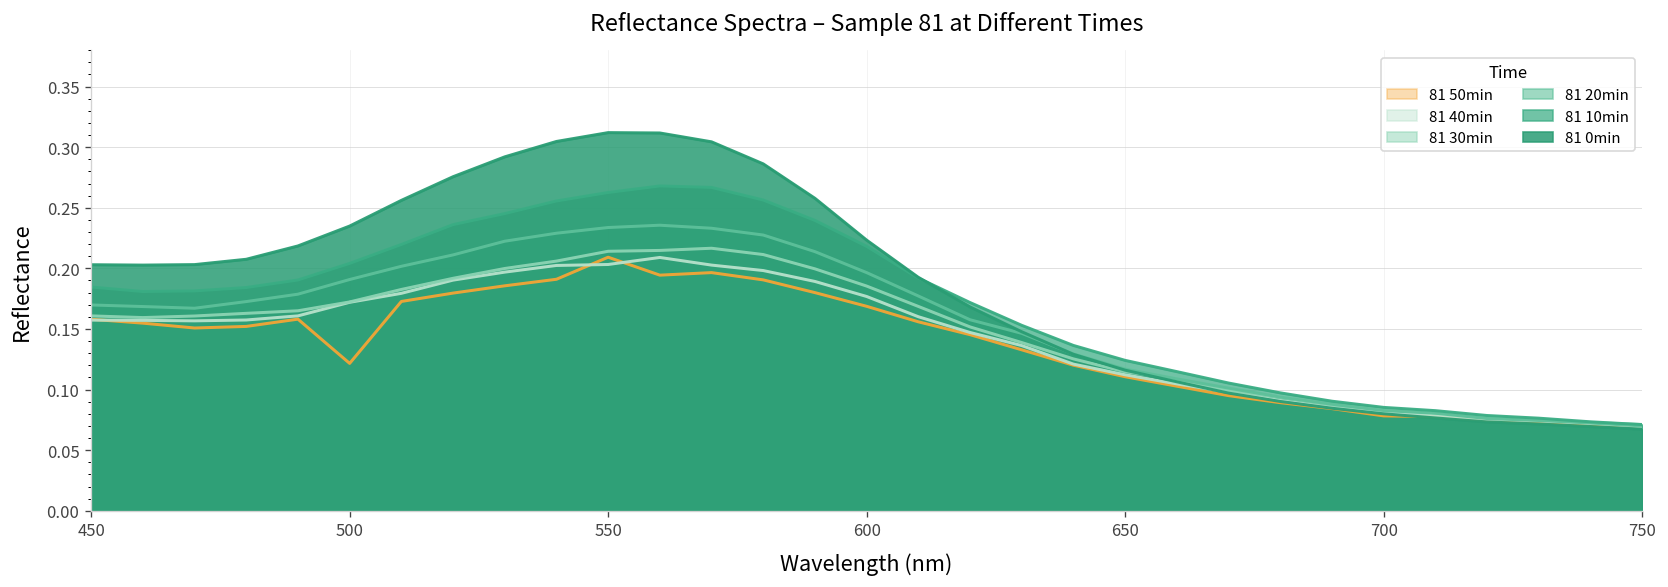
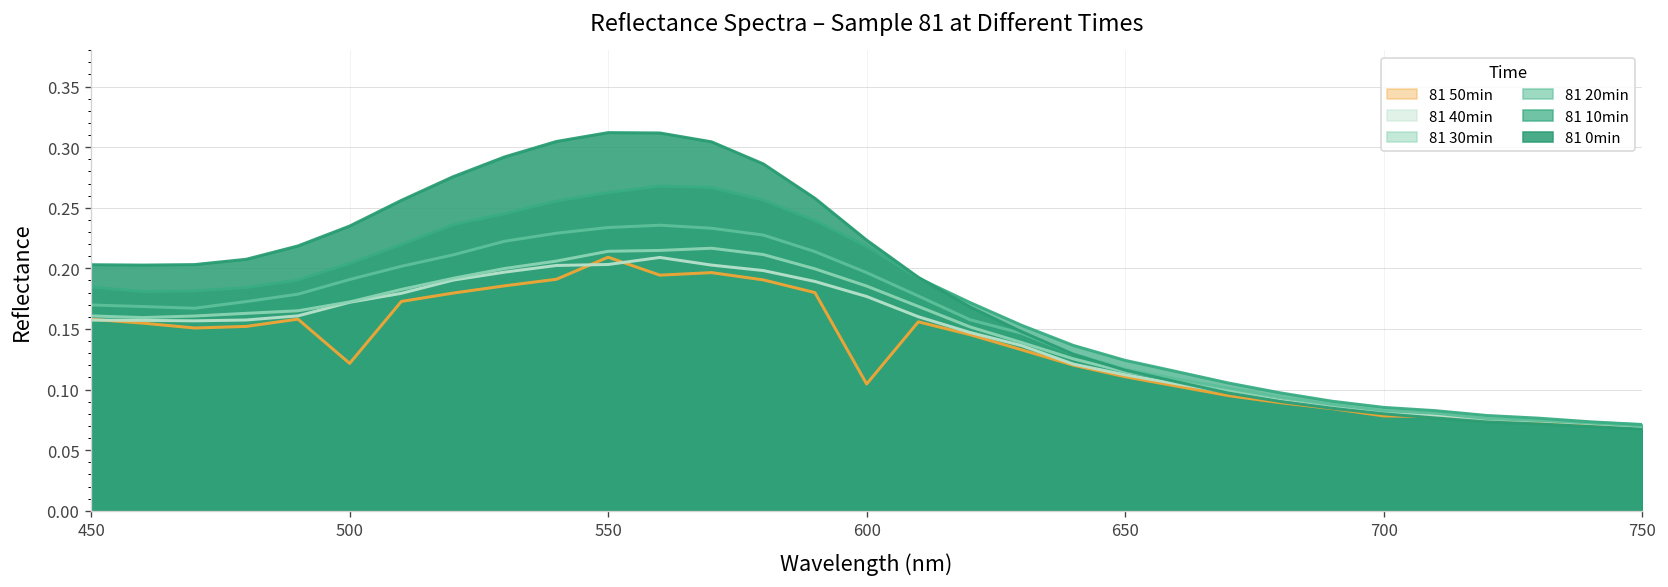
81 50min, 600: 0.169 -> 0.105
